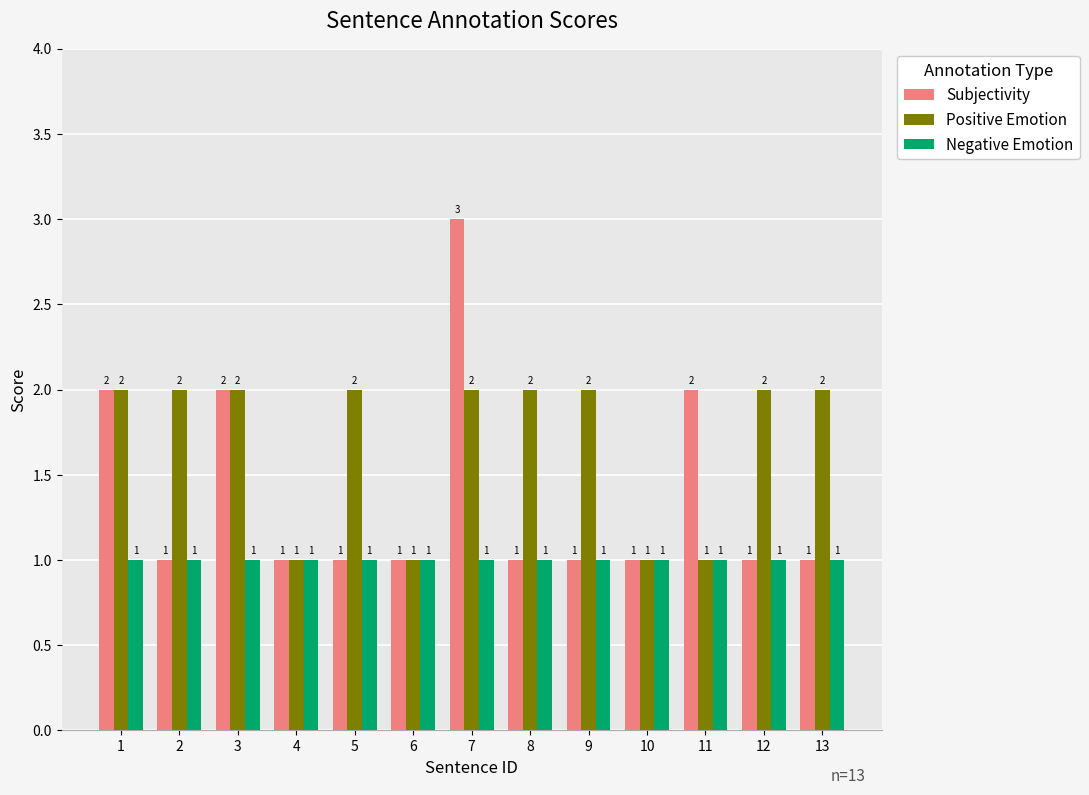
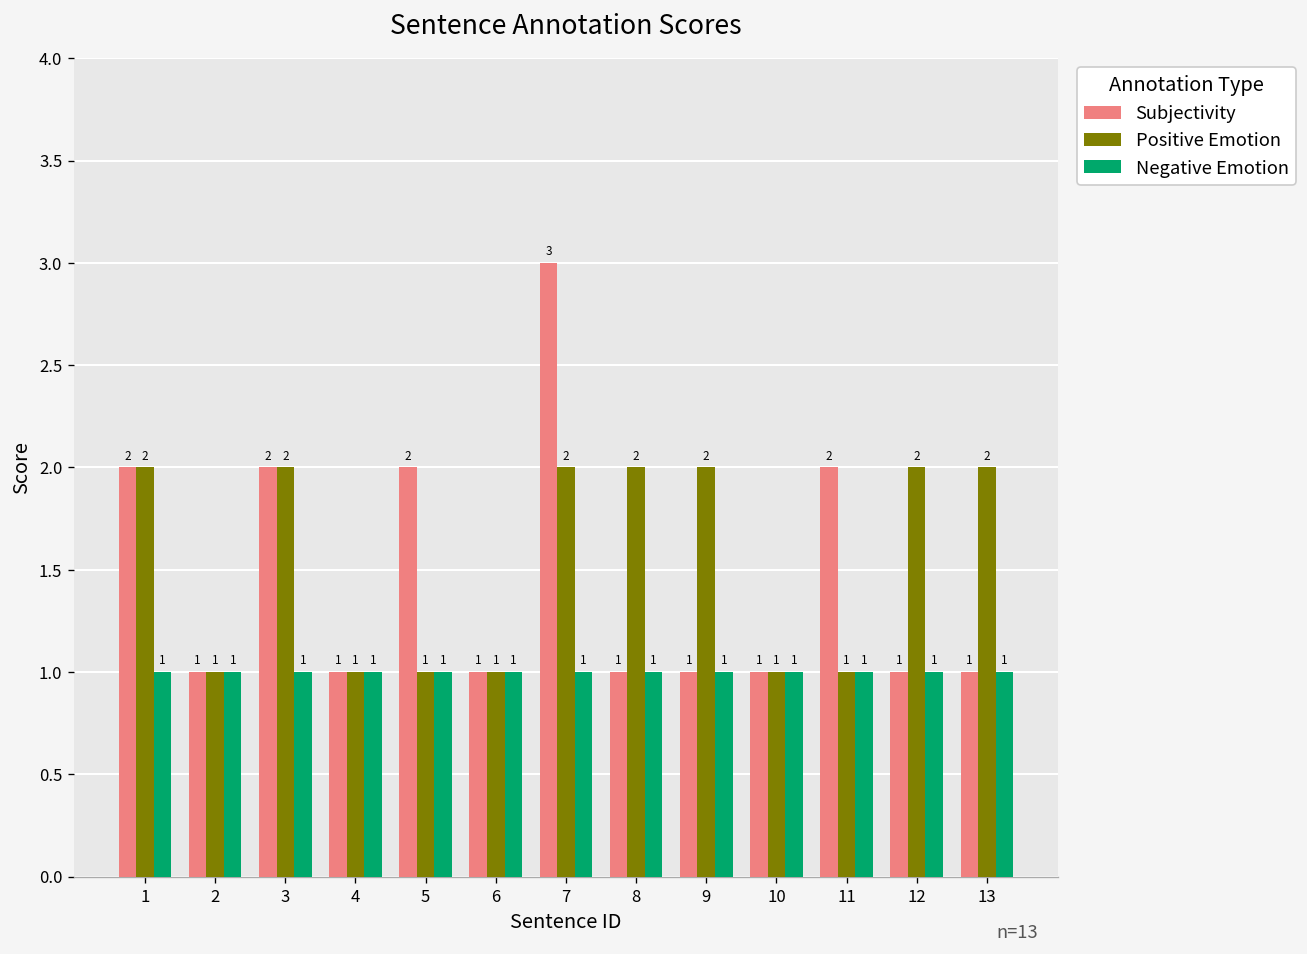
Positive Emotion, 2: 2 -> 1
Subjectivity, 5: 1 -> 2
Positive Emotion, 5: 2 -> 1
